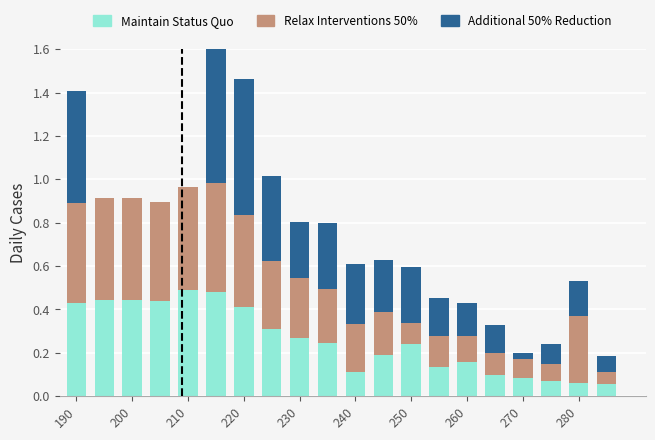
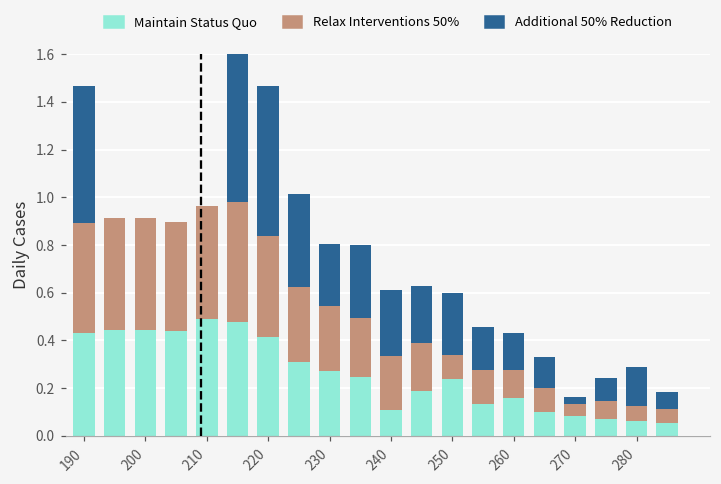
Additional 50% Reduction, 190: 0.52 -> 0.57
Relax Interventions 50%, 270: 0.09 -> 0.05
Relax Interventions 50%, 280: 0.31 -> 0.07
